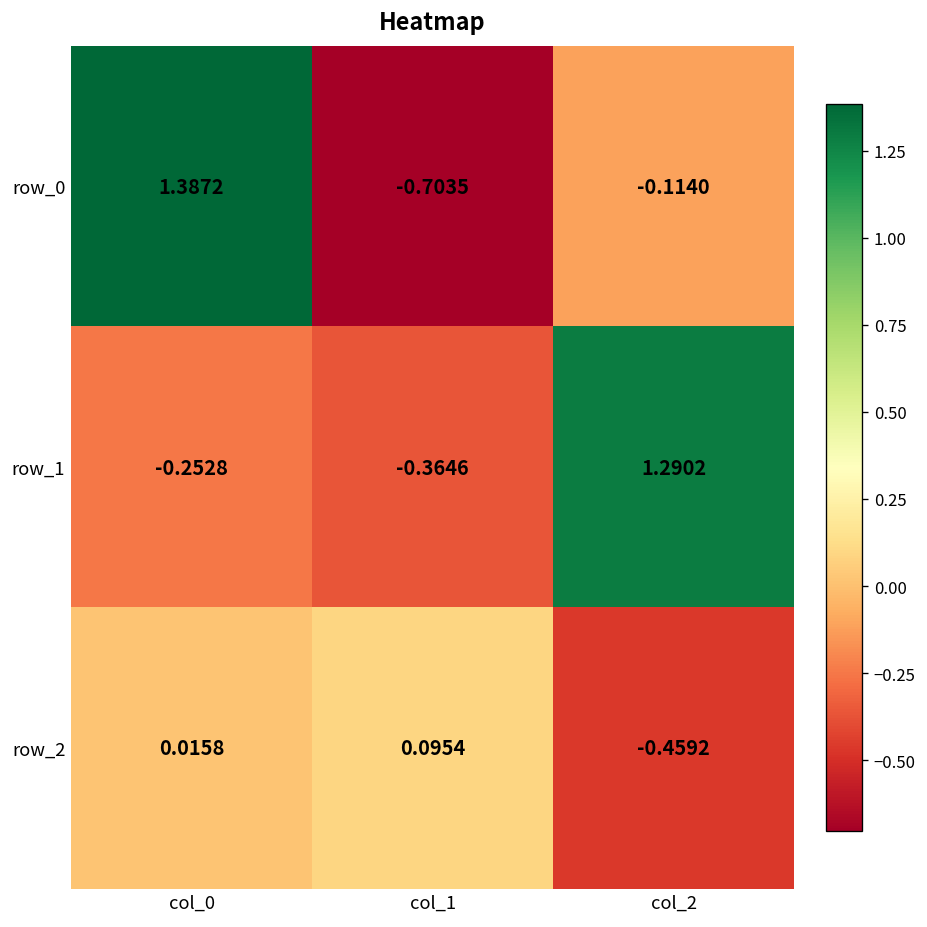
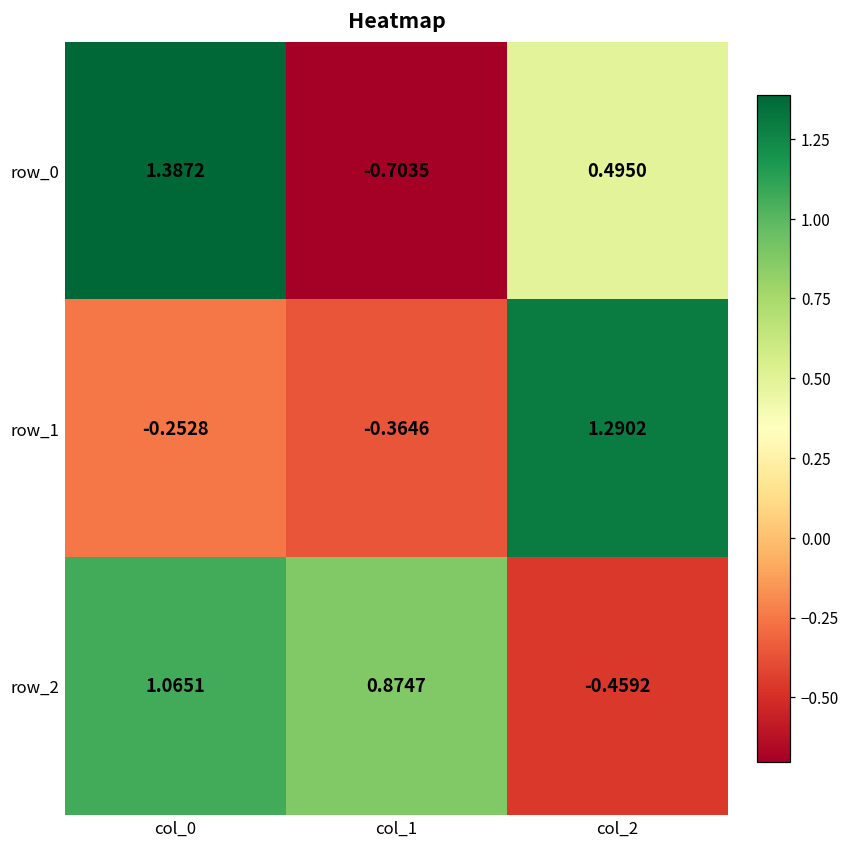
row_0, col_2: -0.1140 -> 0.4950
row_2, col_0: 0.0158 -> 1.0651
row_2, col_1: 0.0954 -> 0.8747
